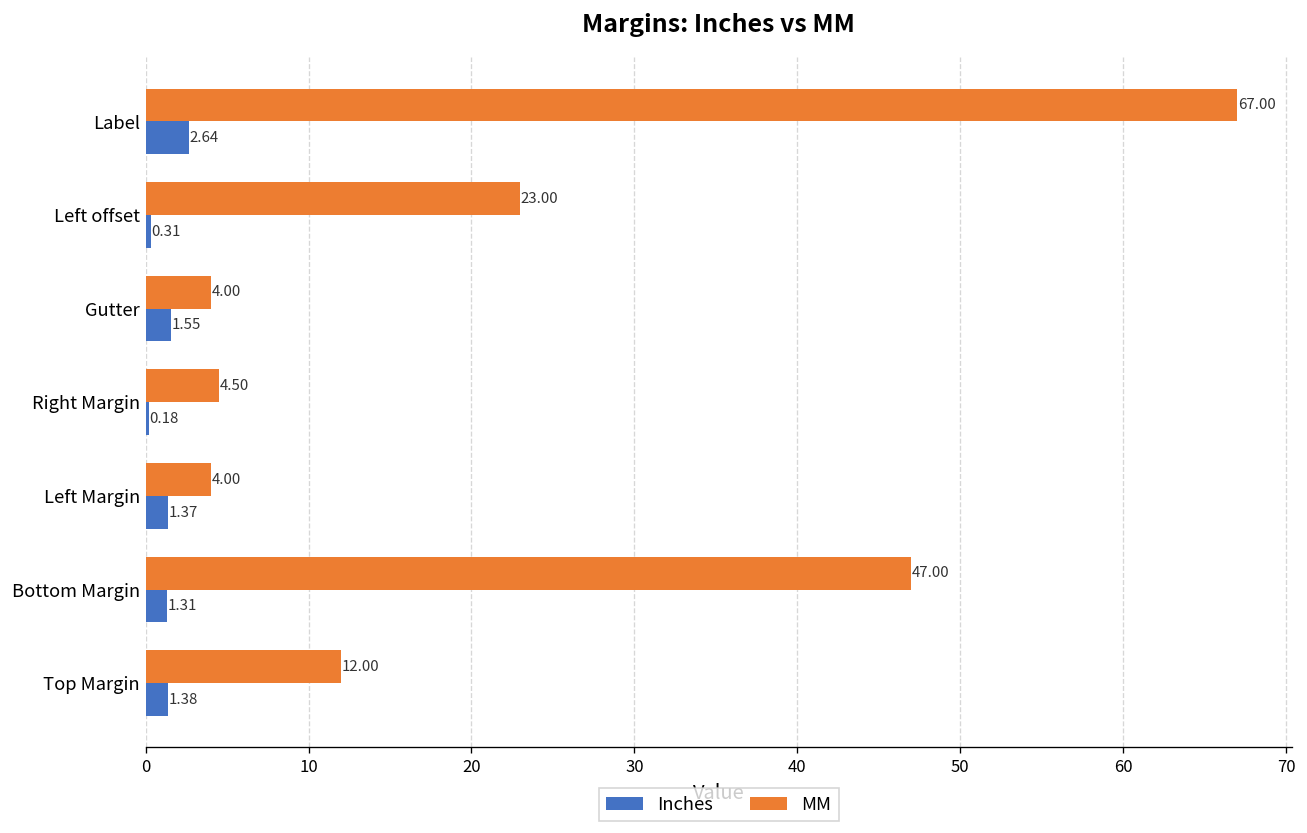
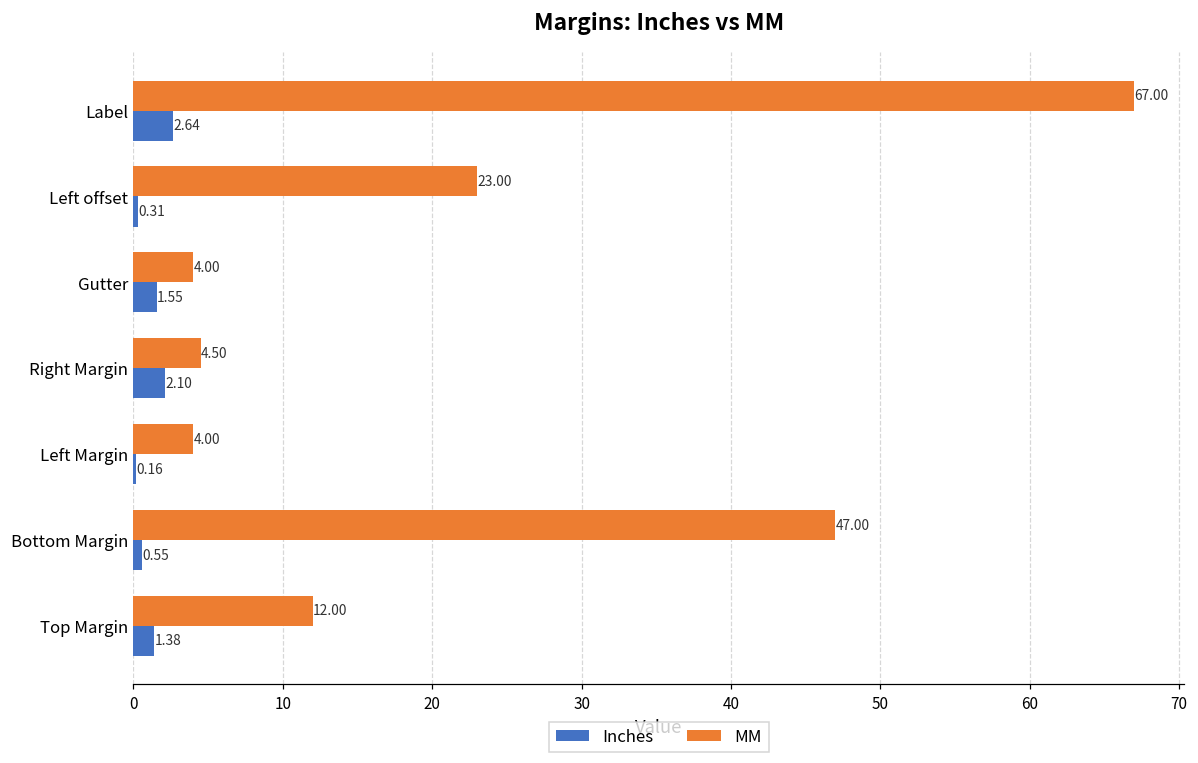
Inches, Right Margin: 0.18 -> 2.10
Inches, Left Margin: 1.37 -> 0.16
Inches, Bottom Margin: 1.31 -> 0.55
